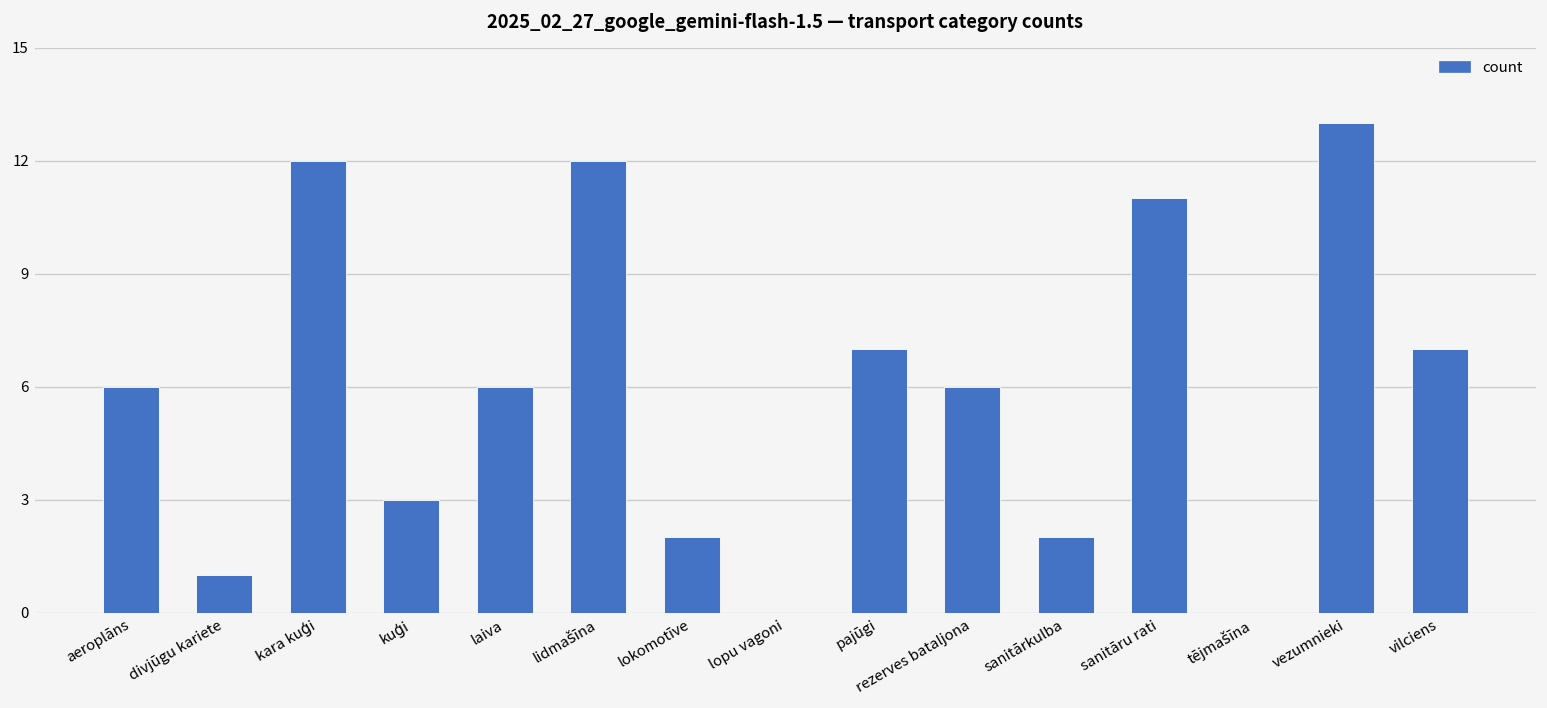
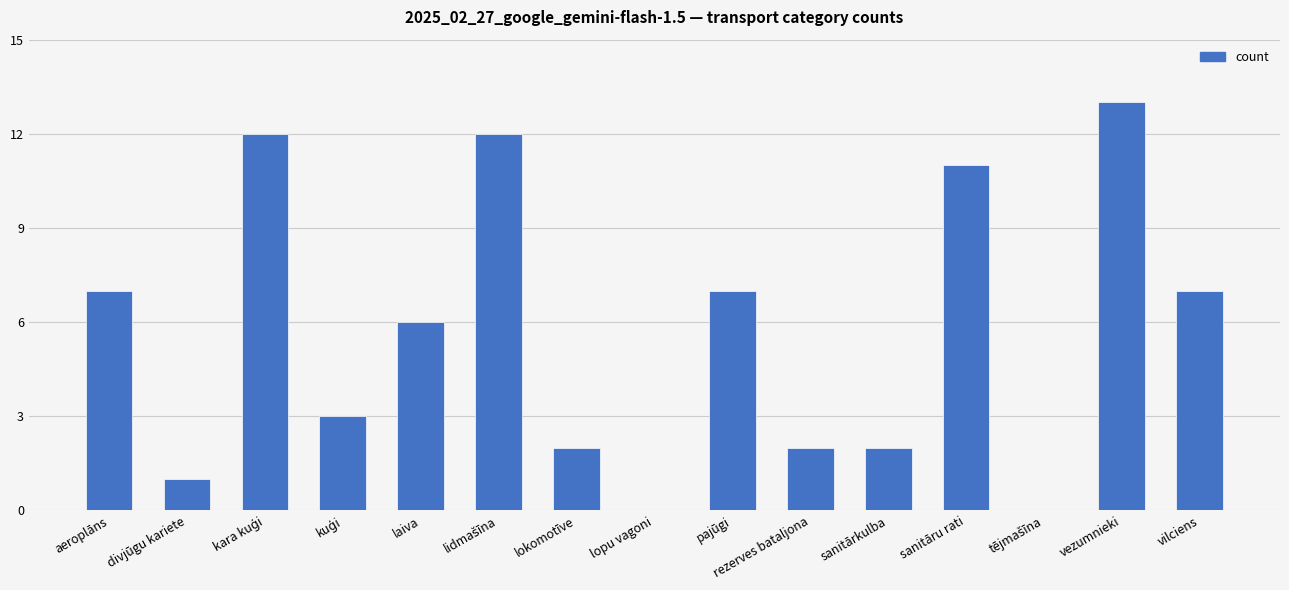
aeroplāns: 6 -> 7
rezerves bataljona: 6 -> 2
